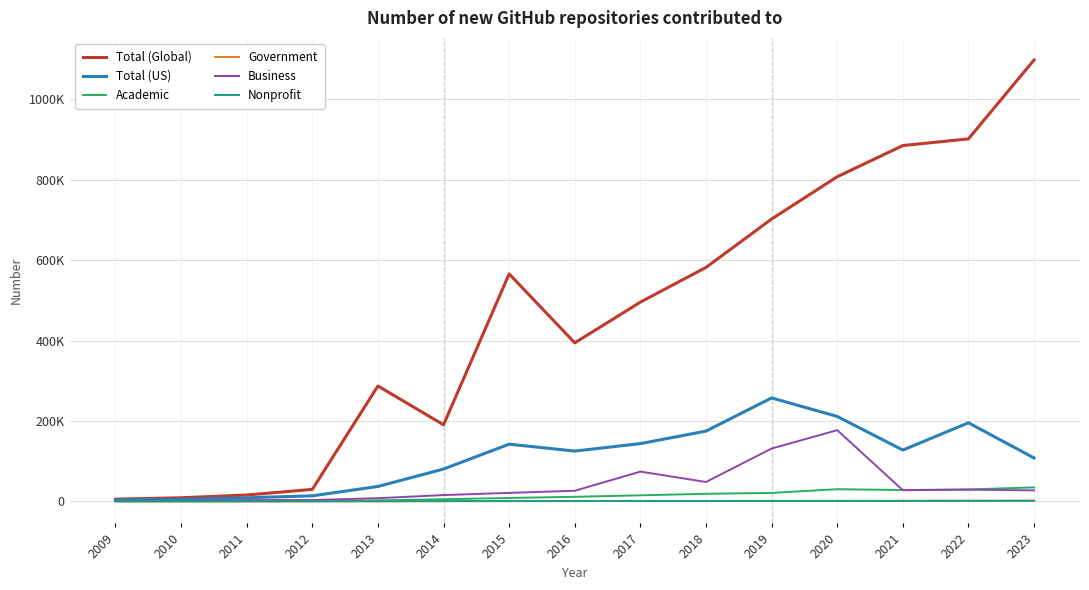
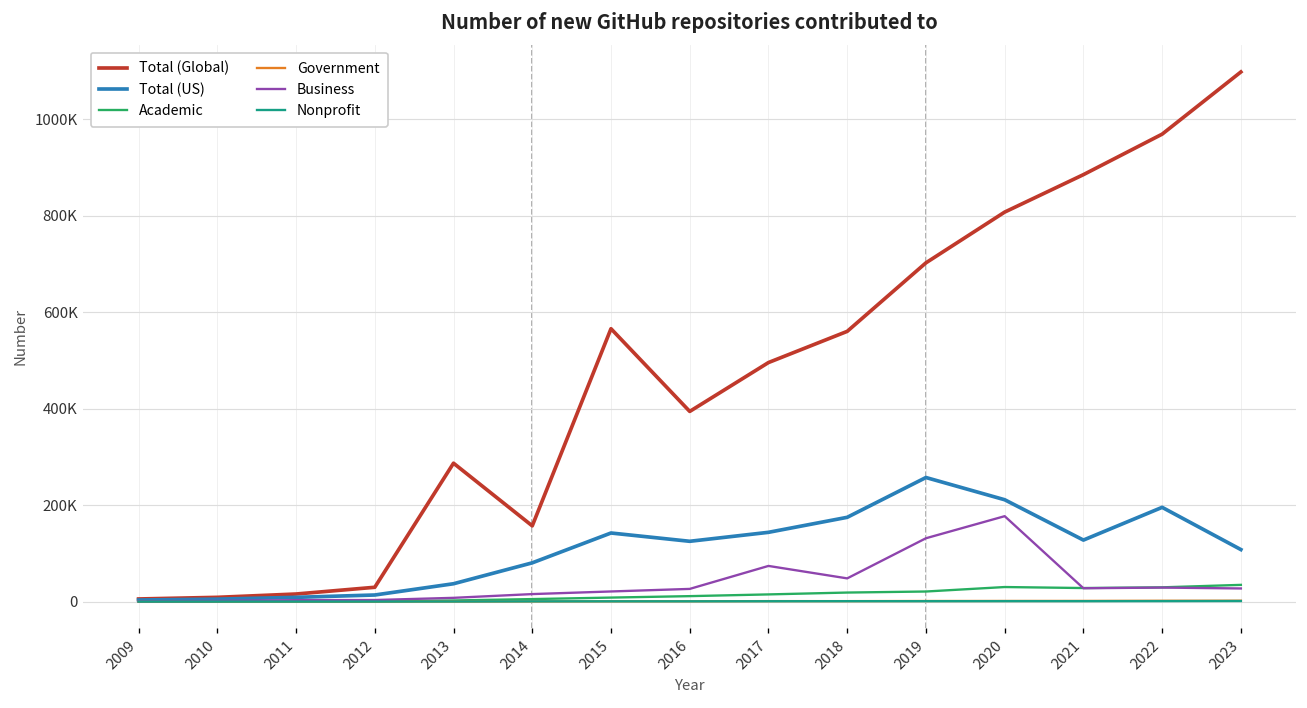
Total (Global), 2014: 190000 -> 160000
Total (Global), 2018: 580000 -> 560000
Total (Global), 2022: 900000 -> 970000
